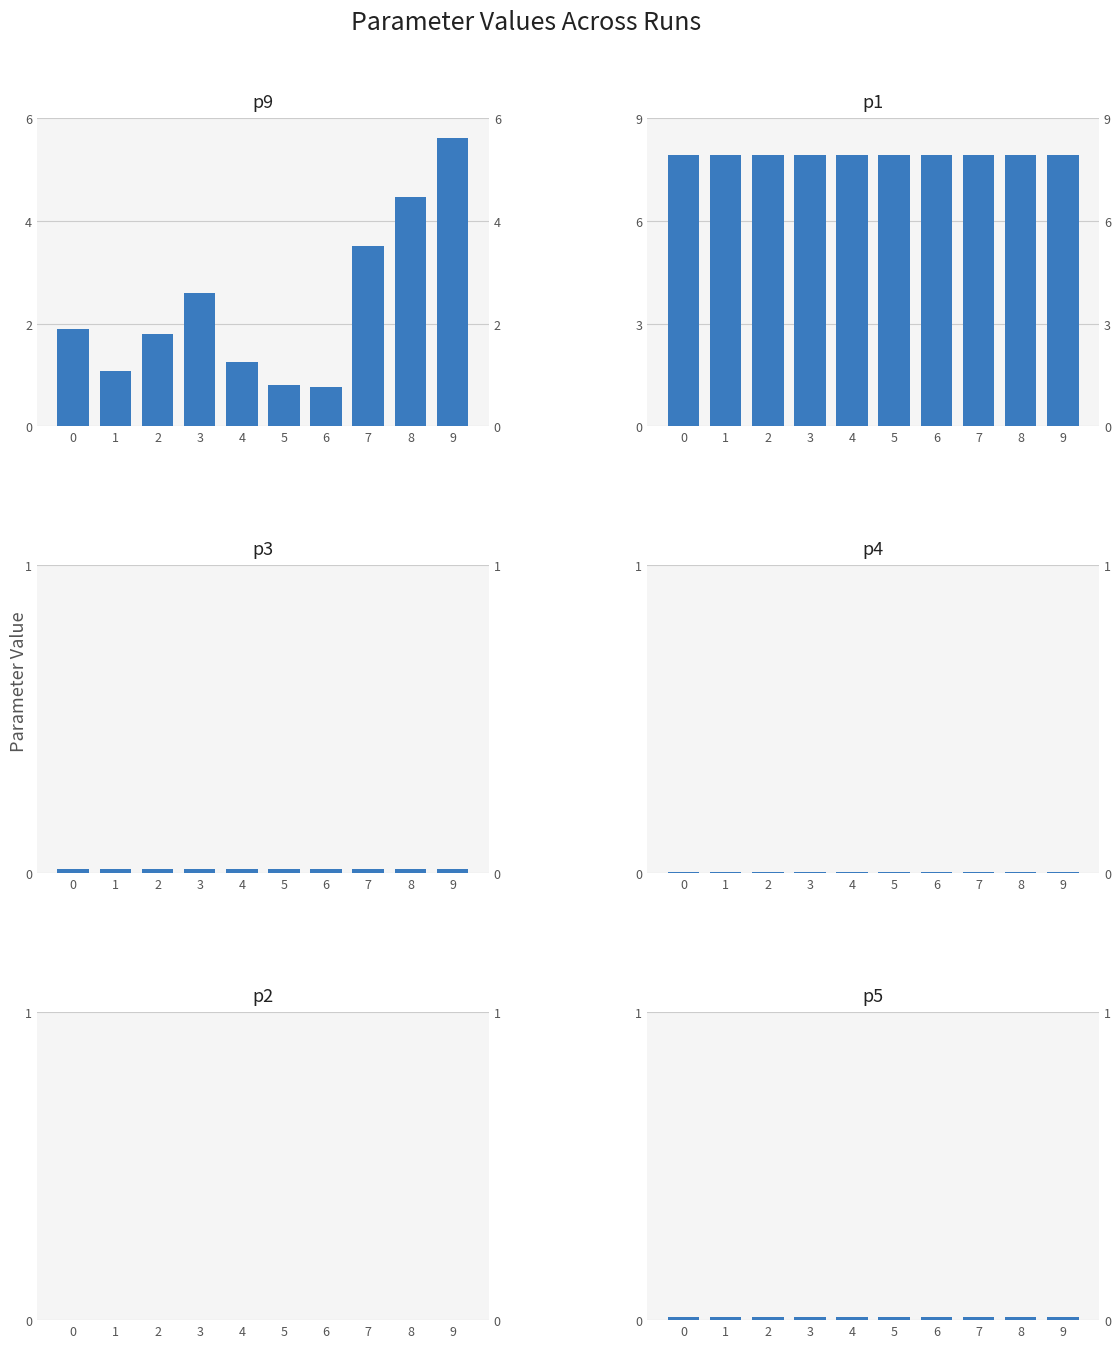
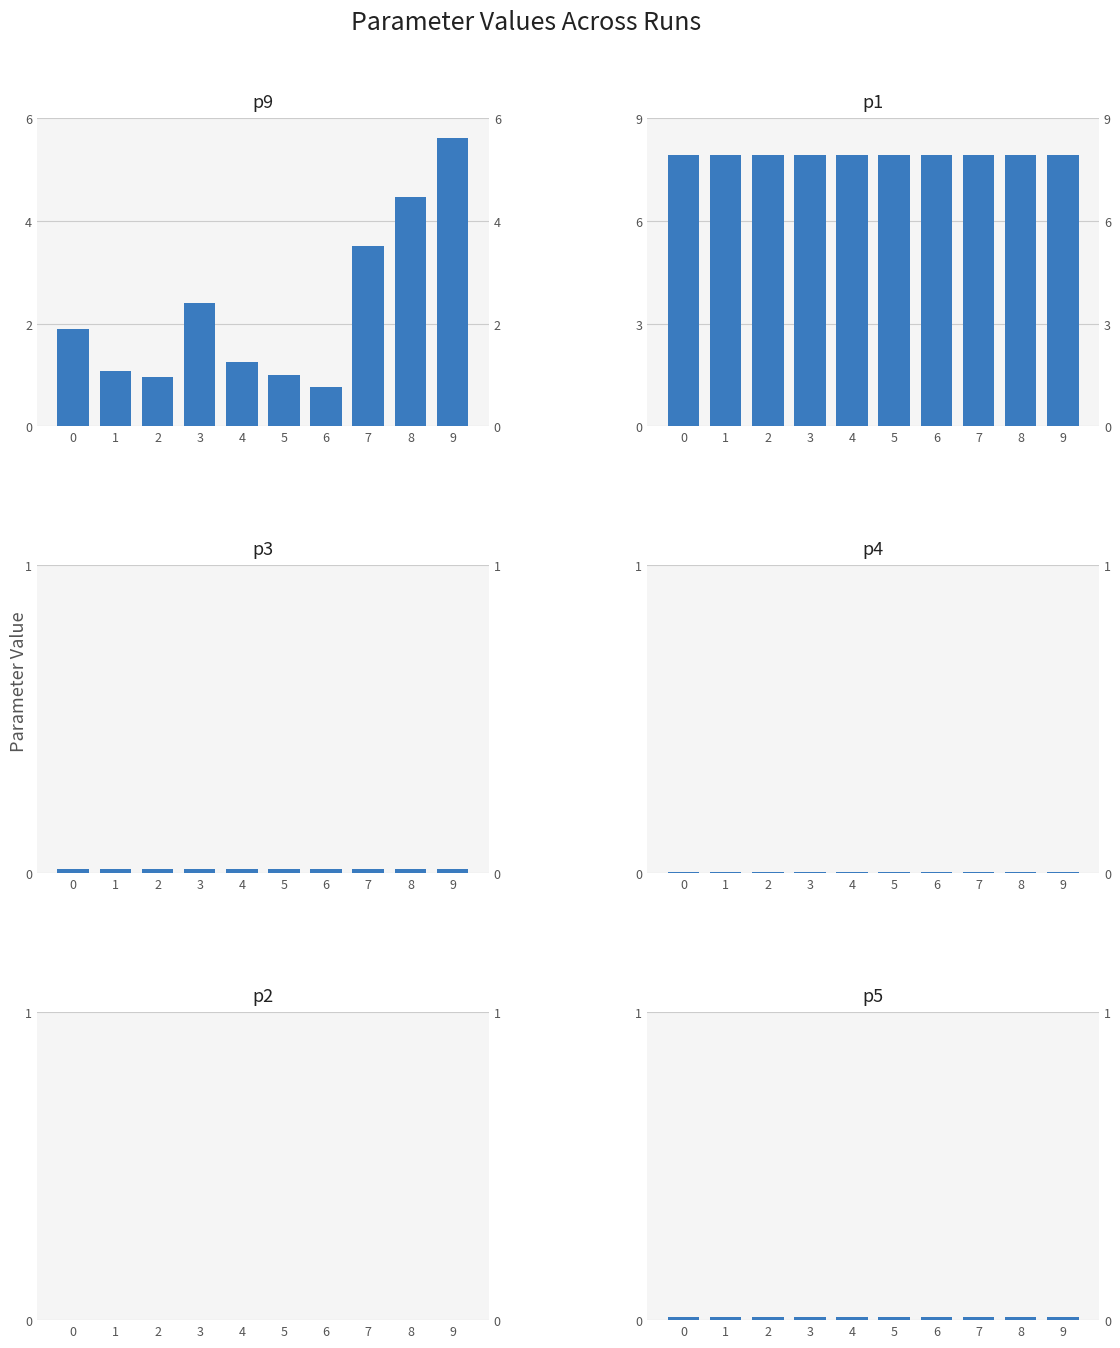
p9, 2: 1.8 -> 1.0
p9, 3: 2.6 -> 2.4
p9, 5: 0.8 -> 1.0
